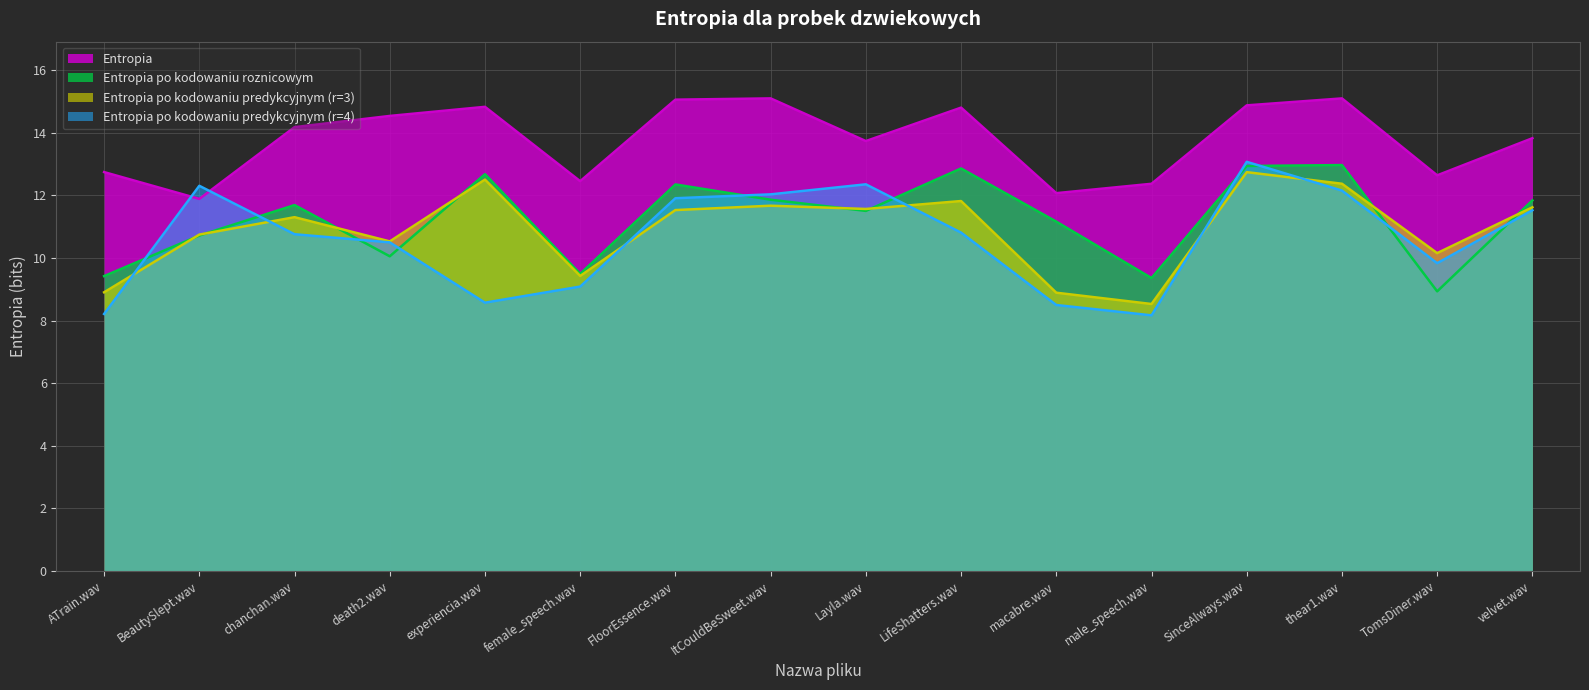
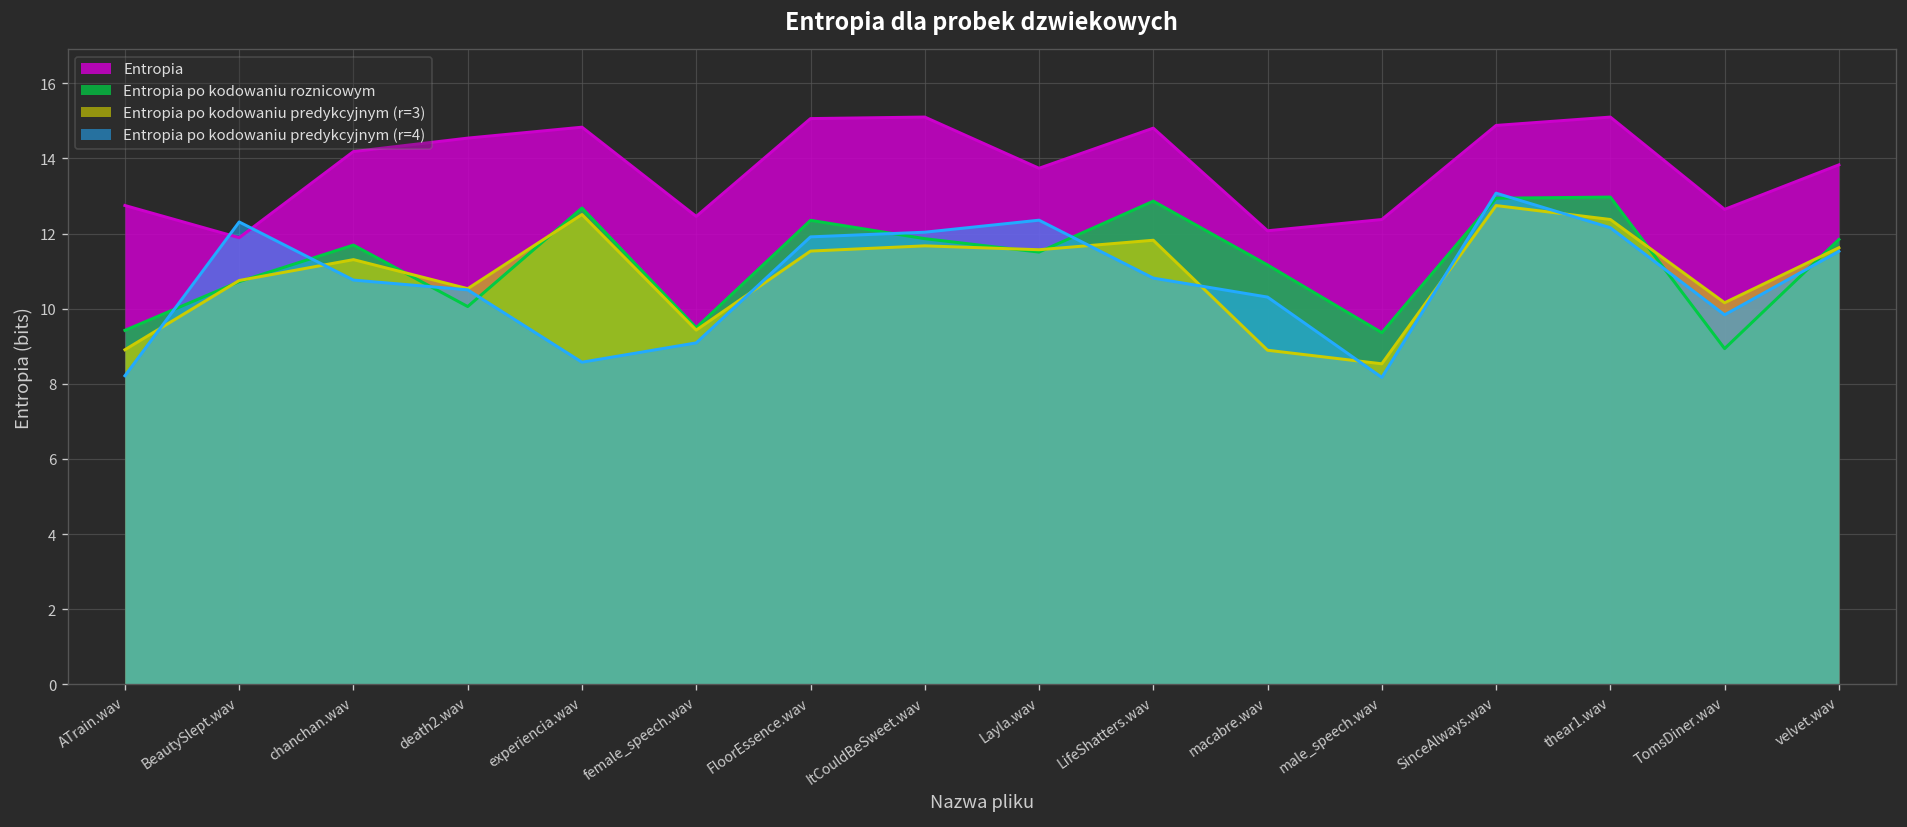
Entropia po kodowaniu predykcyjnym (r=4), macabre.wav: 8.5 -> 10.3
